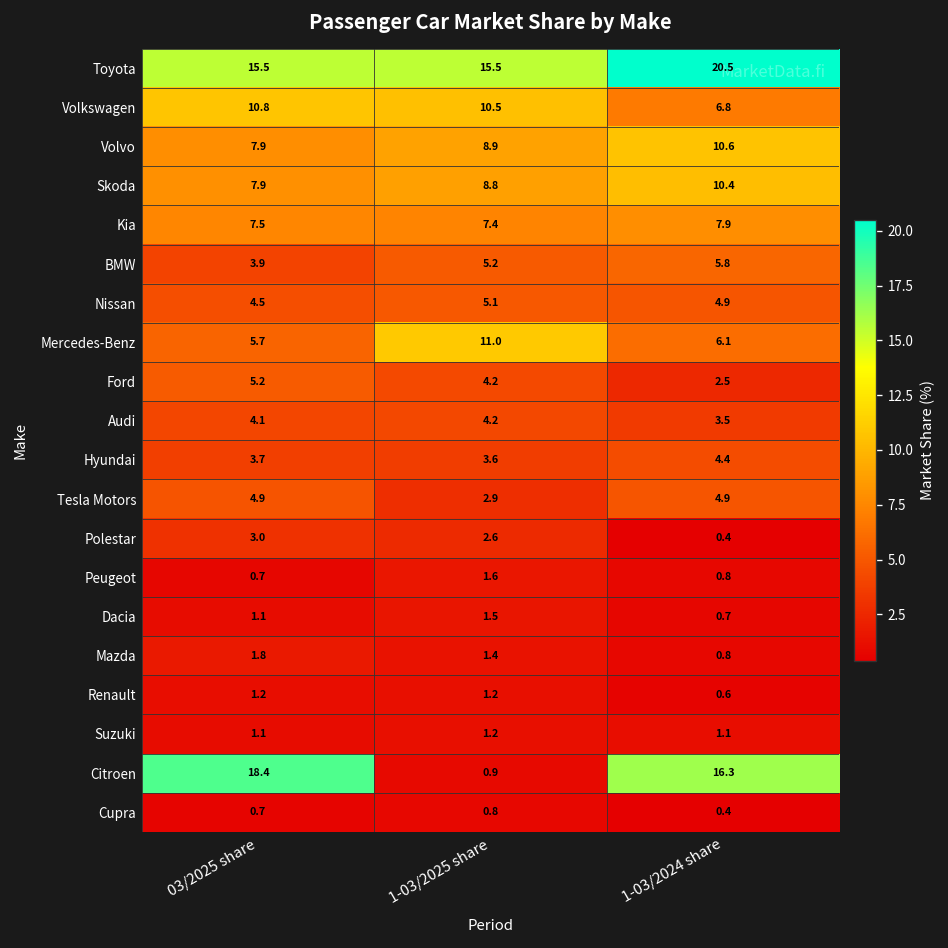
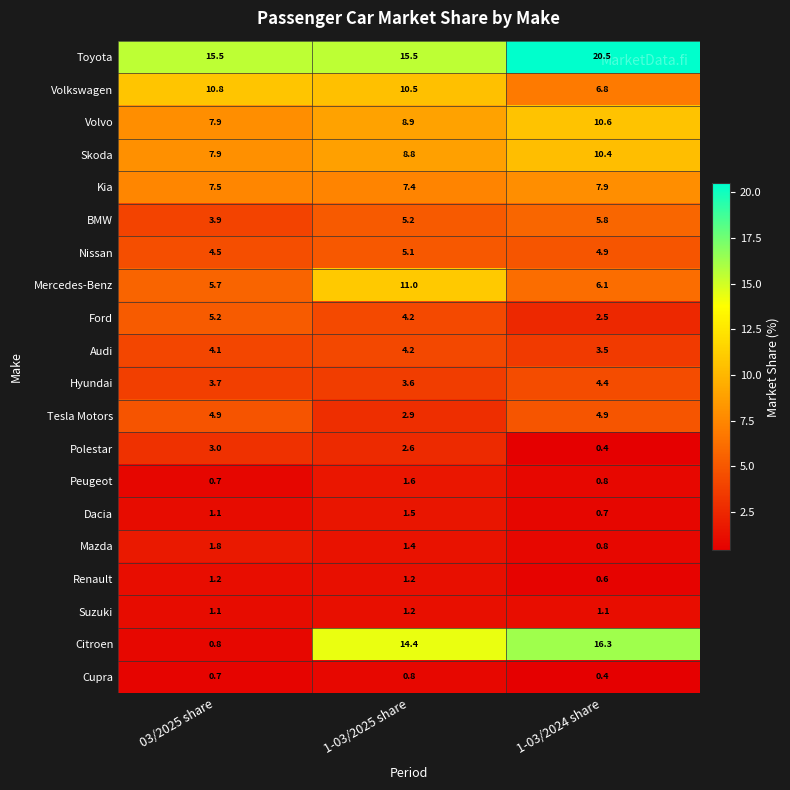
Citroen, 03/2025 share: 18.4 -> 0.8
Citroen, 1-03/2025 share: 0.9 -> 14.4
